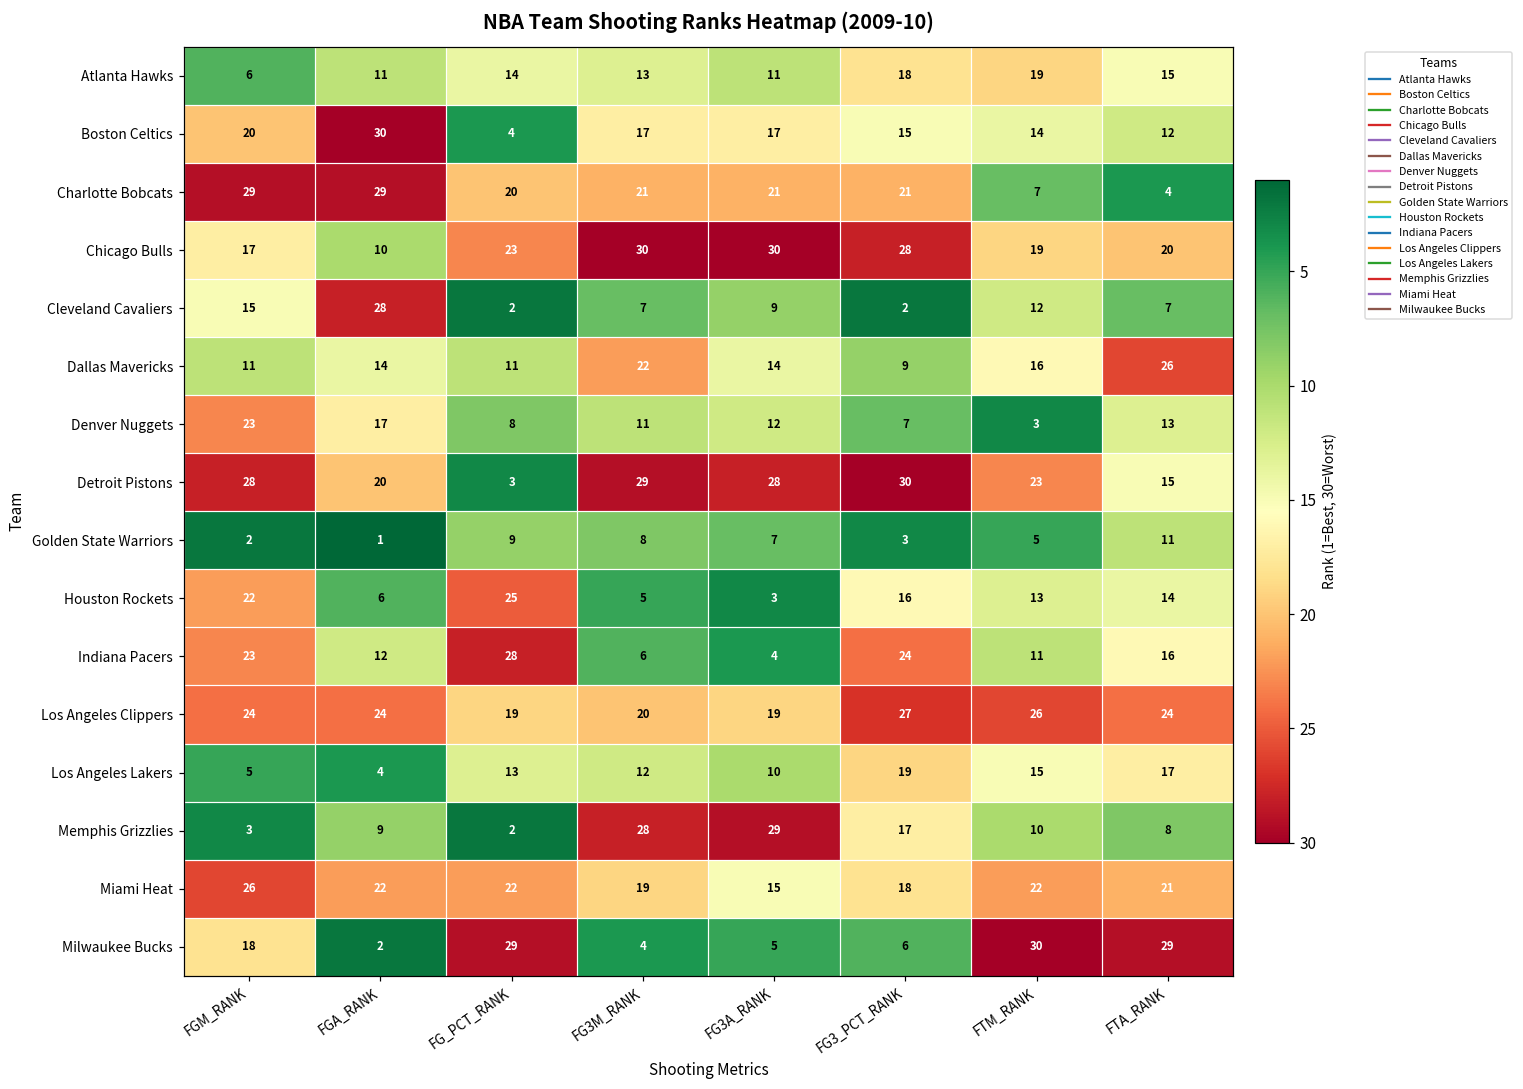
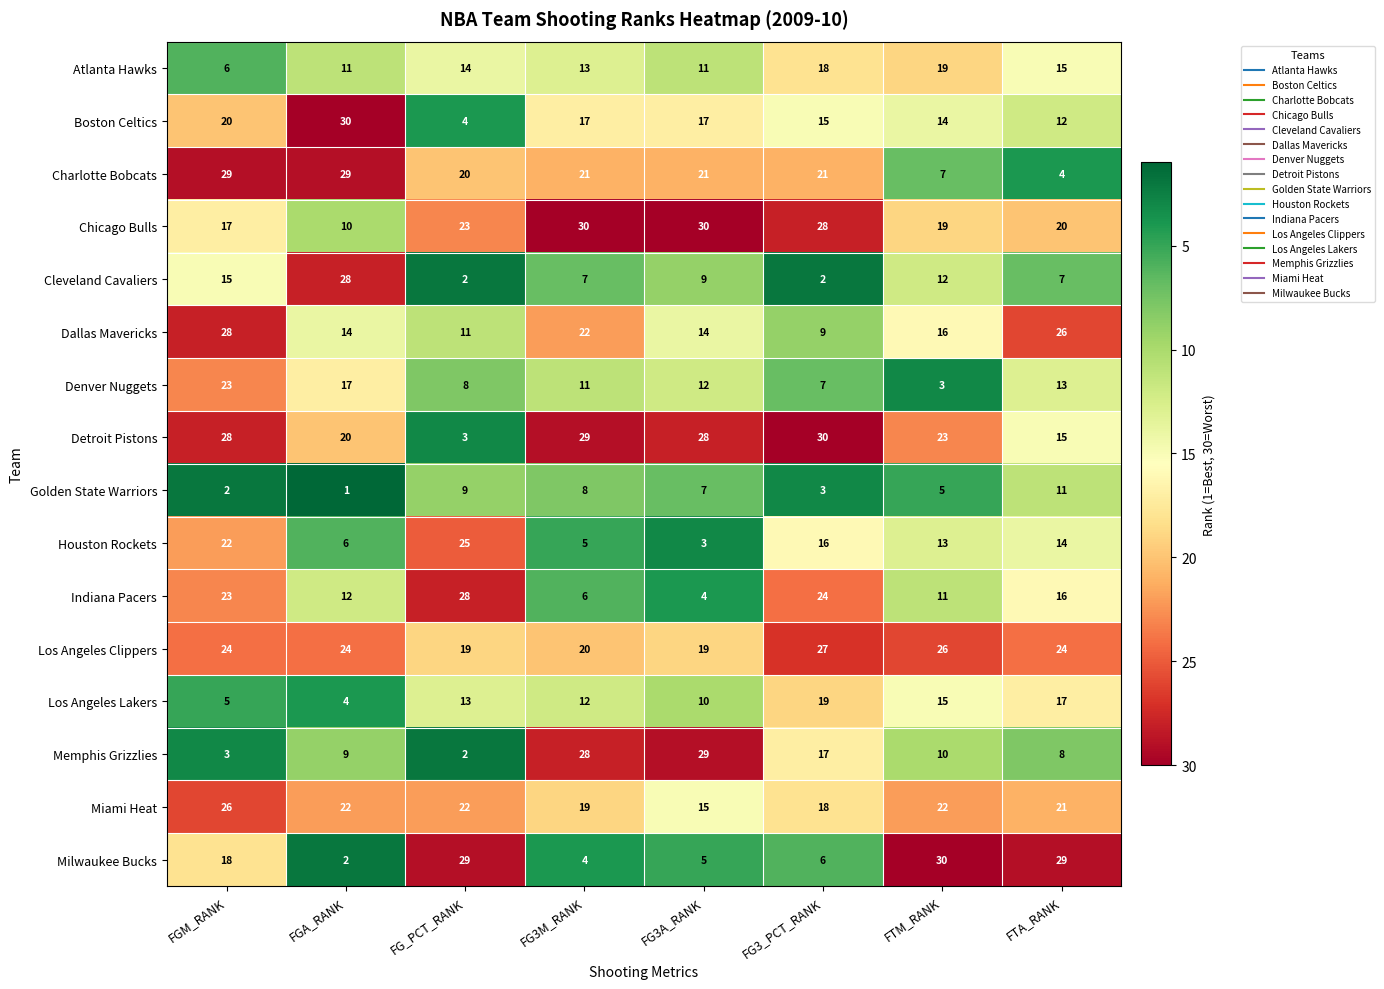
Dallas Mavericks, FGM_RANK: 11 -> 28
